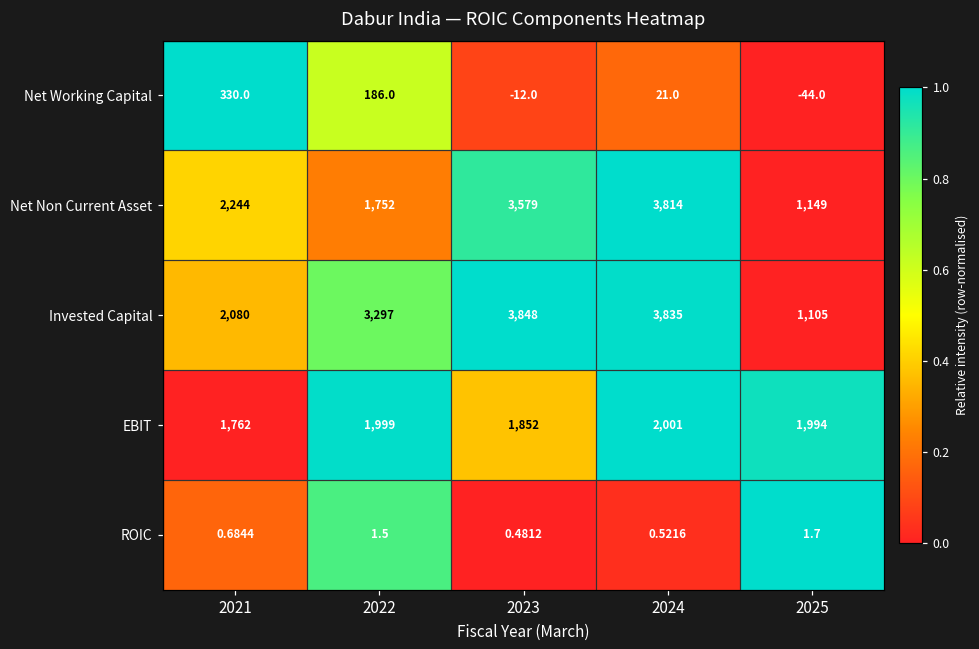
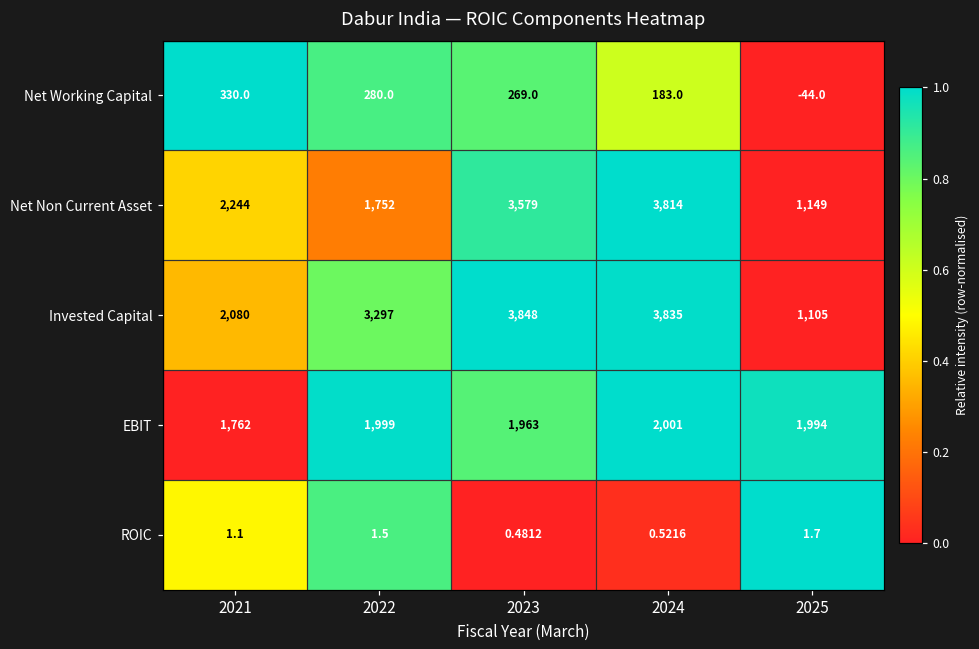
Net Working Capital, 2022: 186.0 -> 280.0
Net Working Capital, 2023: -12.0 -> 269.0
Net Working Capital, 2024: 21.0 -> 183.0
EBIT, 2023: 1,852 -> 1,963
ROIC, 2021: 0.6844 -> 1.1
